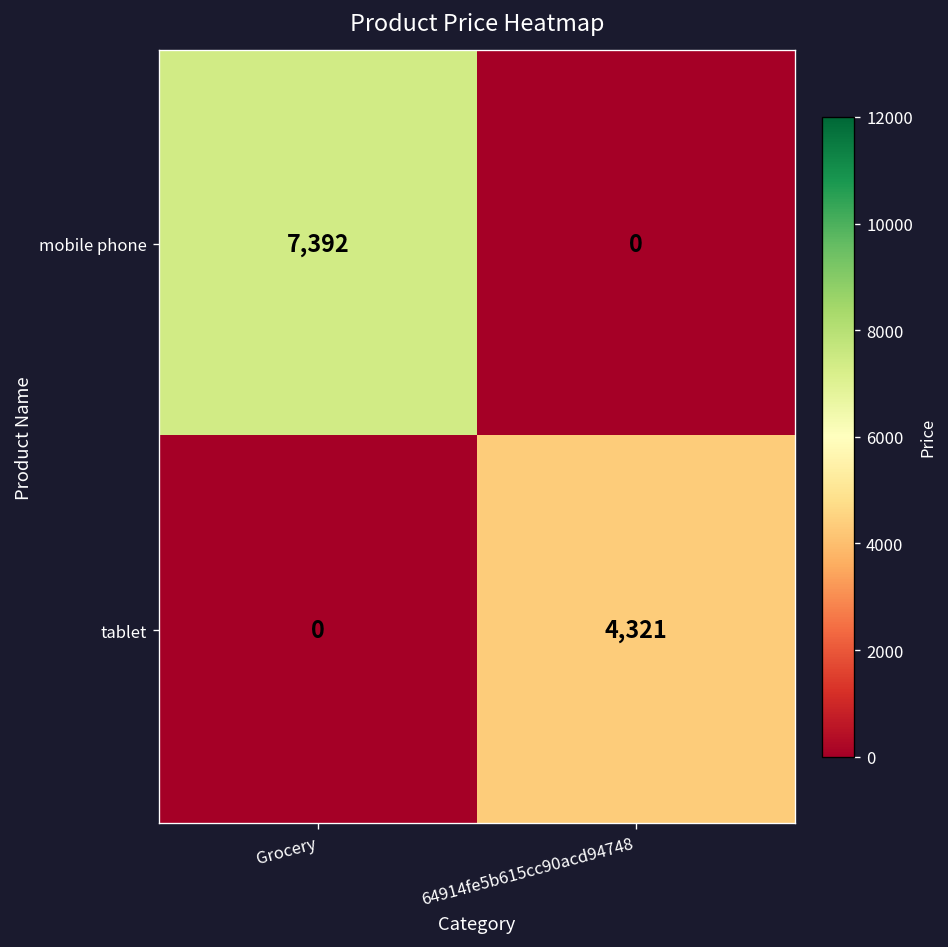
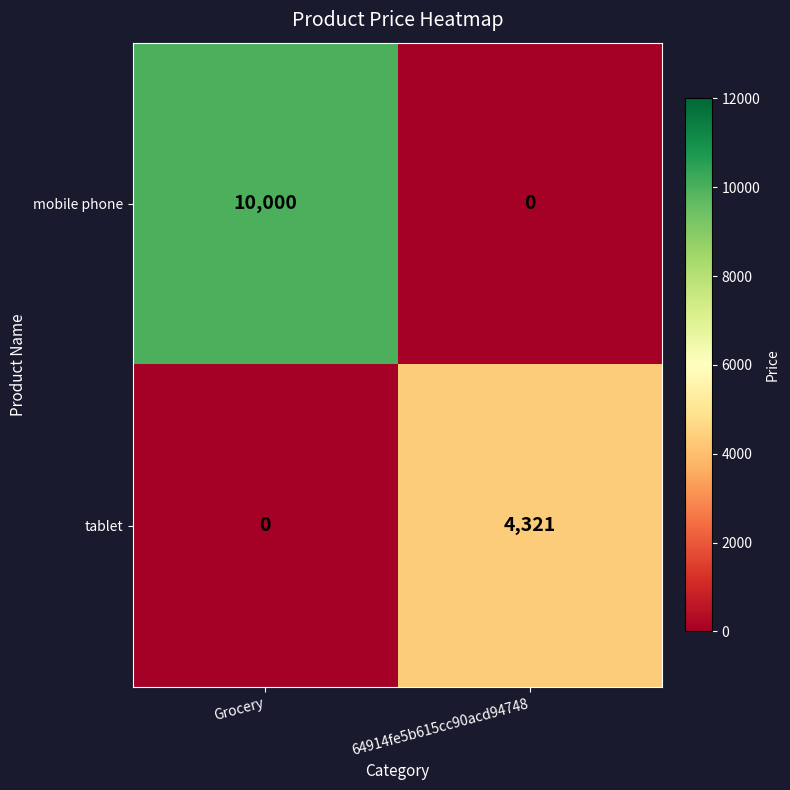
mobile phone, Grocery: 7,392 -> 10,000
